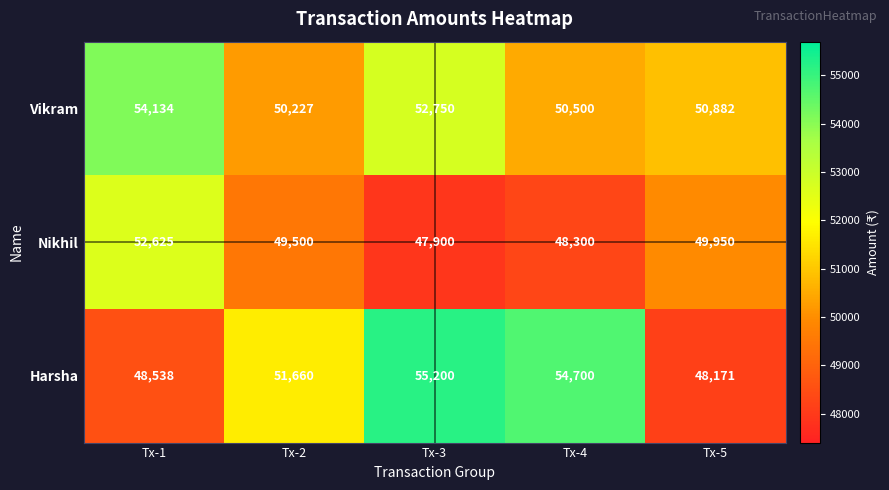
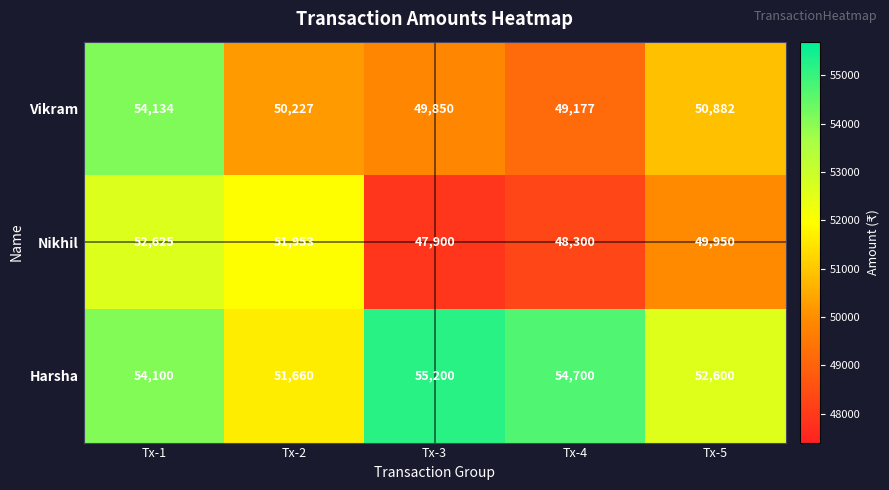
Vikram, Tx-3: 52,750 -> 49,850
Vikram, Tx-4: 50,500 -> 49,177
Nikhil, Tx-2: 49,500 -> 51,953
Harsha, Tx-1: 48,538 -> 54,100
Harsha, Tx-5: 48,171 -> 52,600
